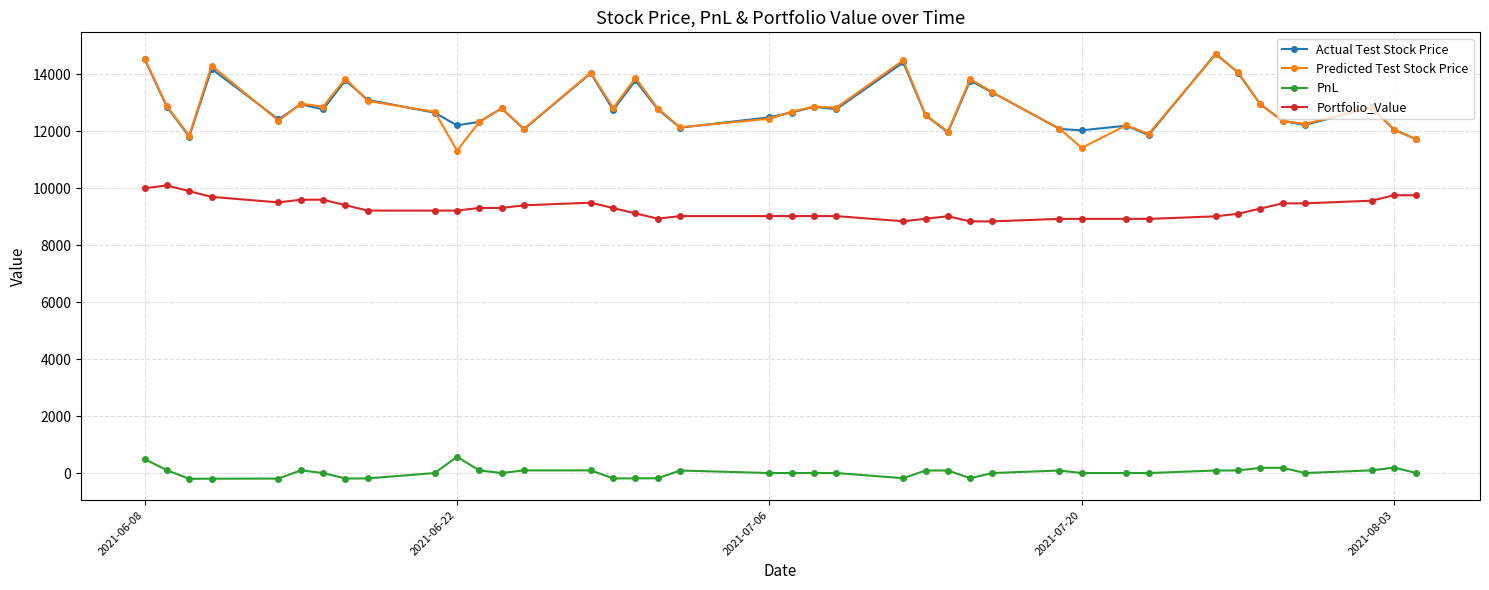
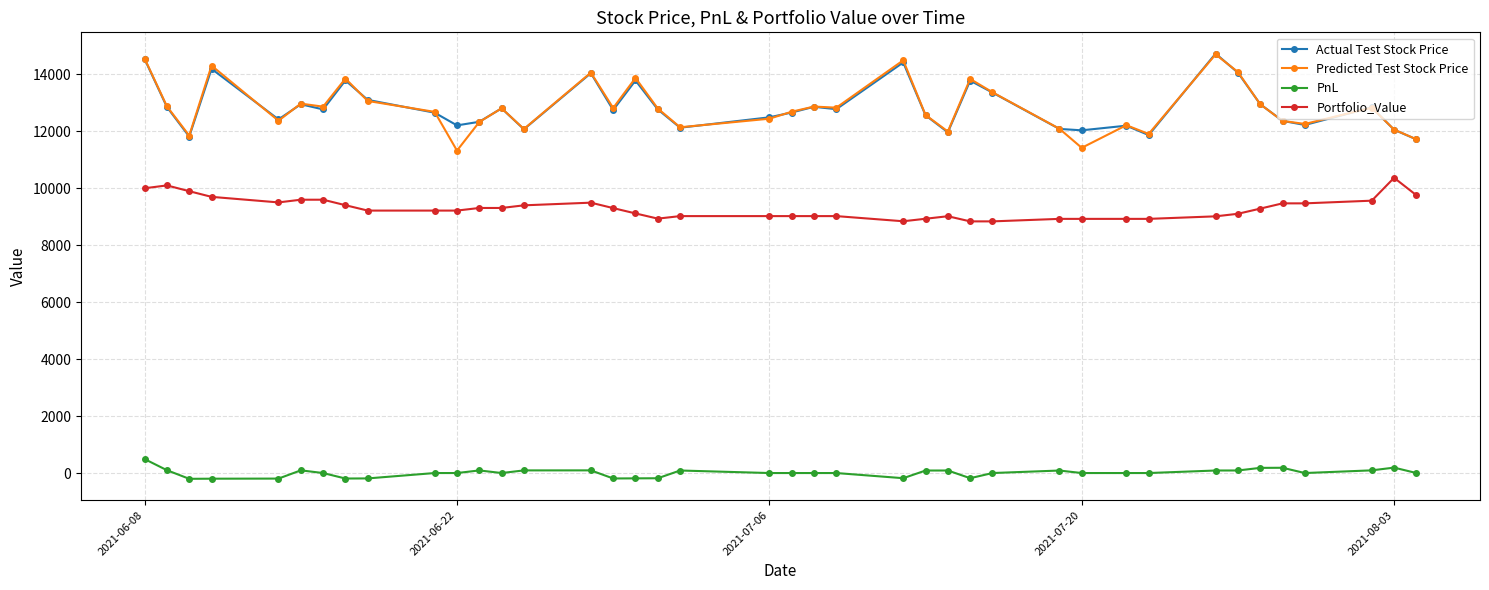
PnL, 2021-06-22: 600 -> 0
Portfolio_Value, 2021-08-03: 9800 -> 10400
